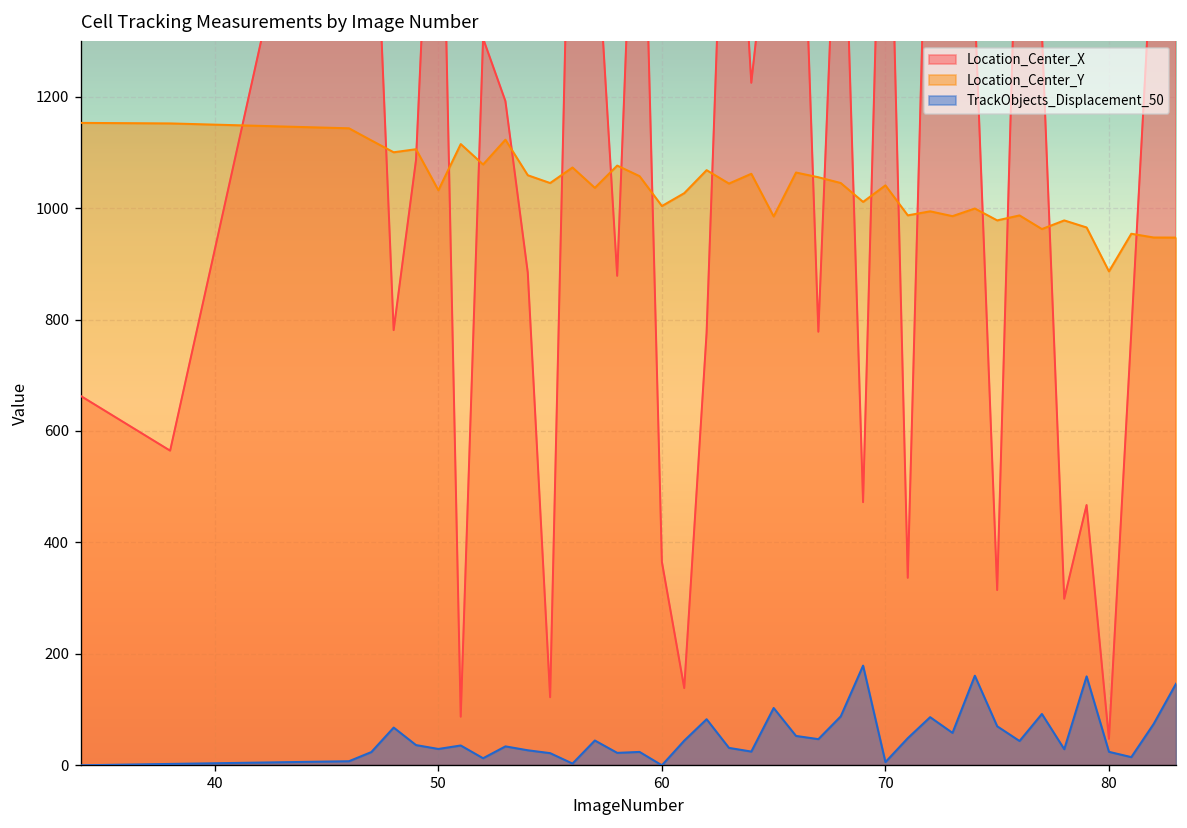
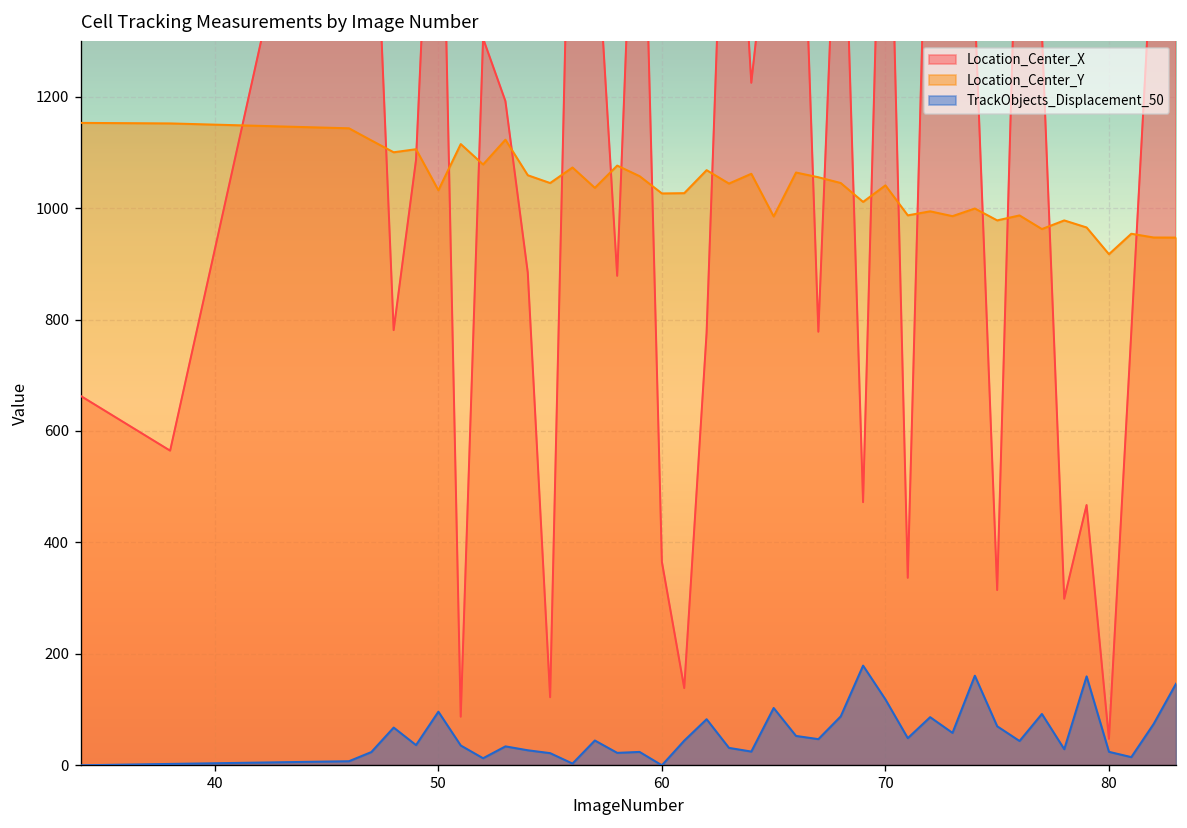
TrackObjects_Displacement_50, 50: 30 -> 100
Location_Center_Y, 60: 1000 -> 1030
TrackObjects_Displacement_50, 70: 10 -> 120
Location_Center_Y, 80: 890 -> 920
